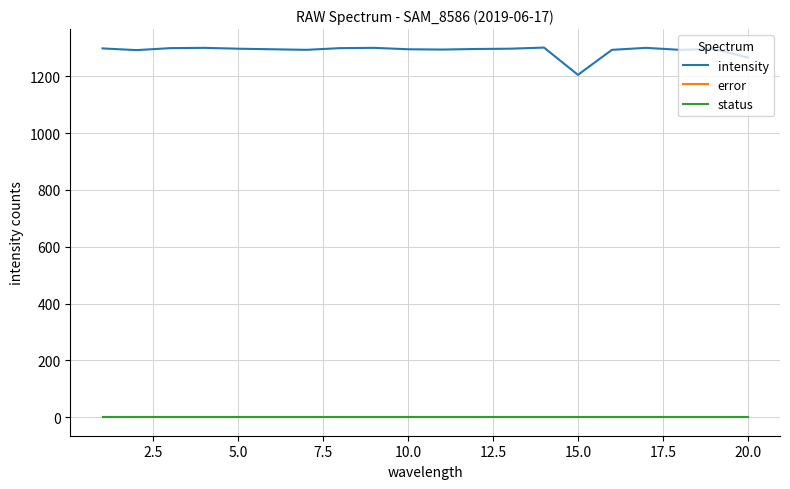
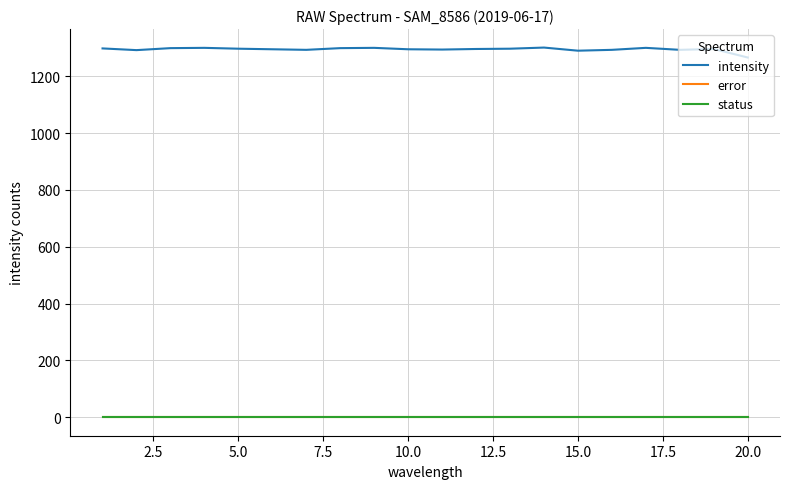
intensity, 15.0: 1210 -> 1290
